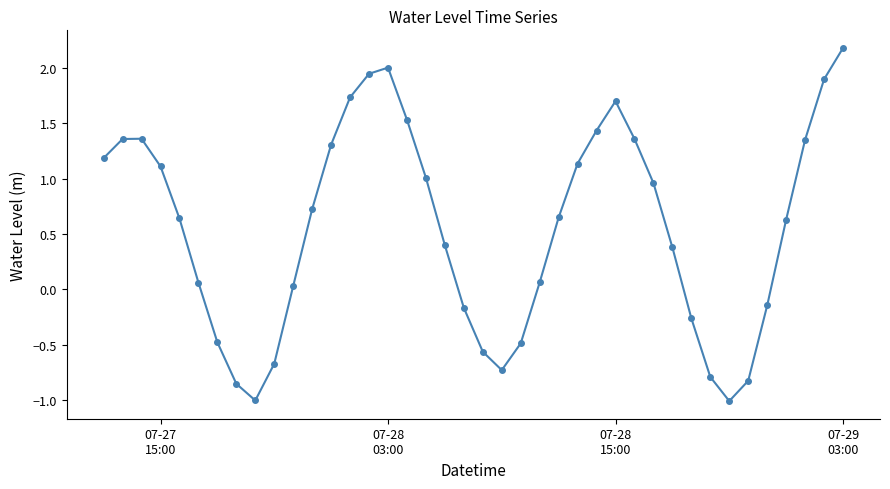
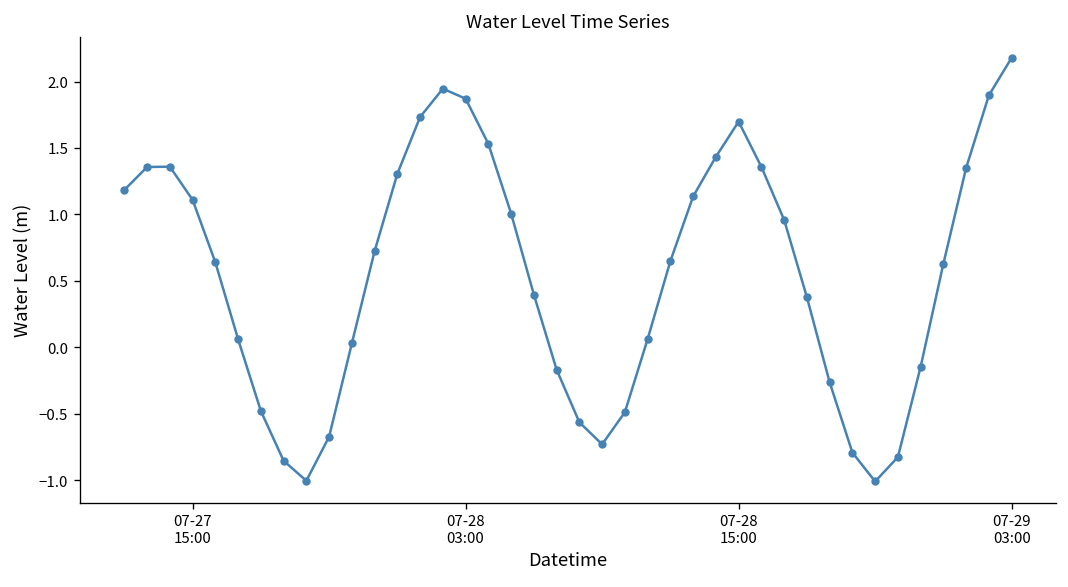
07-28 03:00: 2.00 -> 1.87
